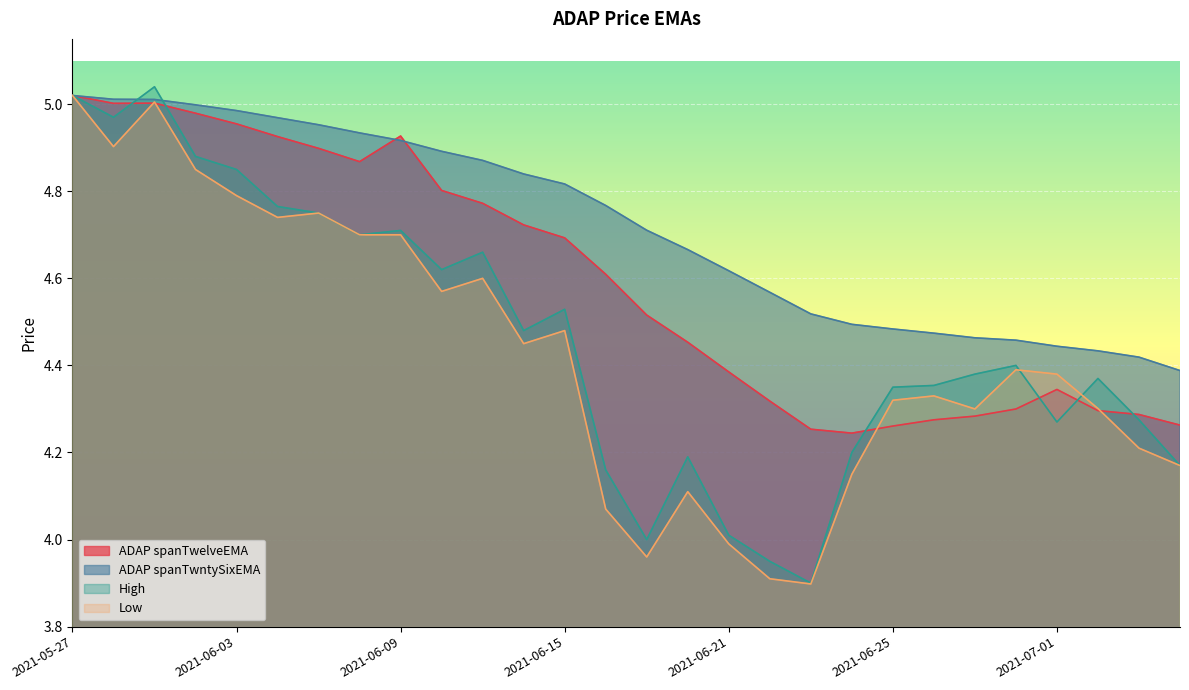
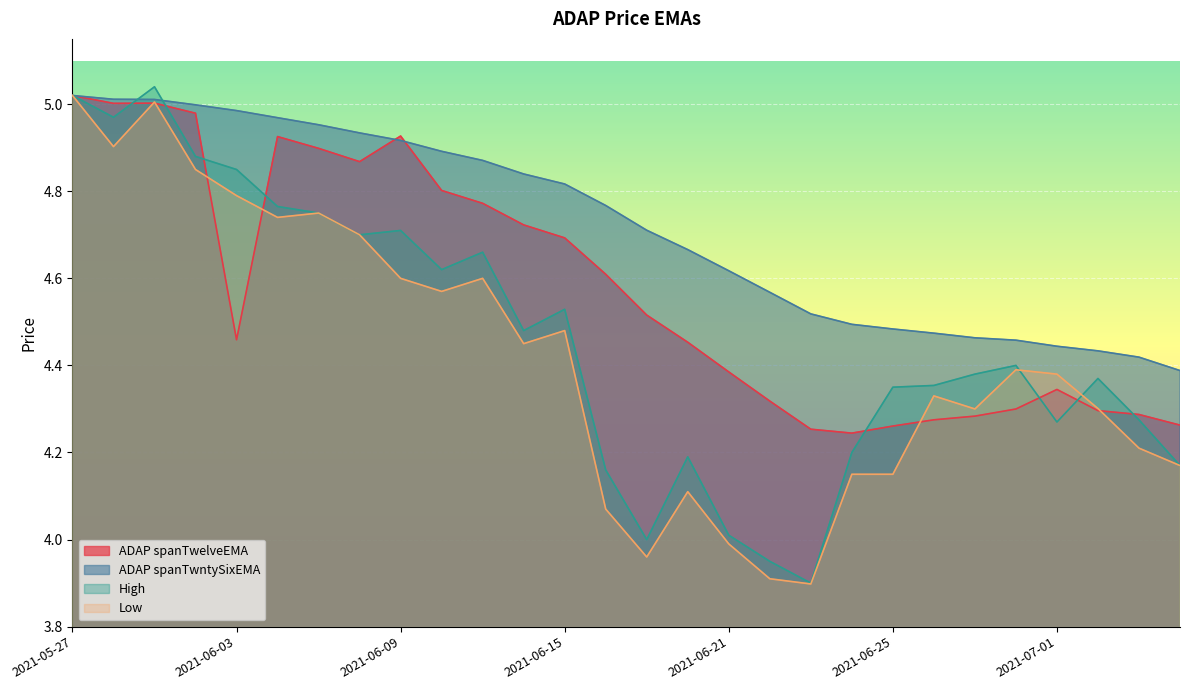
ADAP spanTwelveEMA, 2021-06-03: 4.95 -> 4.46
Low, 2021-06-09: 4.7 -> 4.6
Low, 2021-06-25: 4.32 -> 4.15
